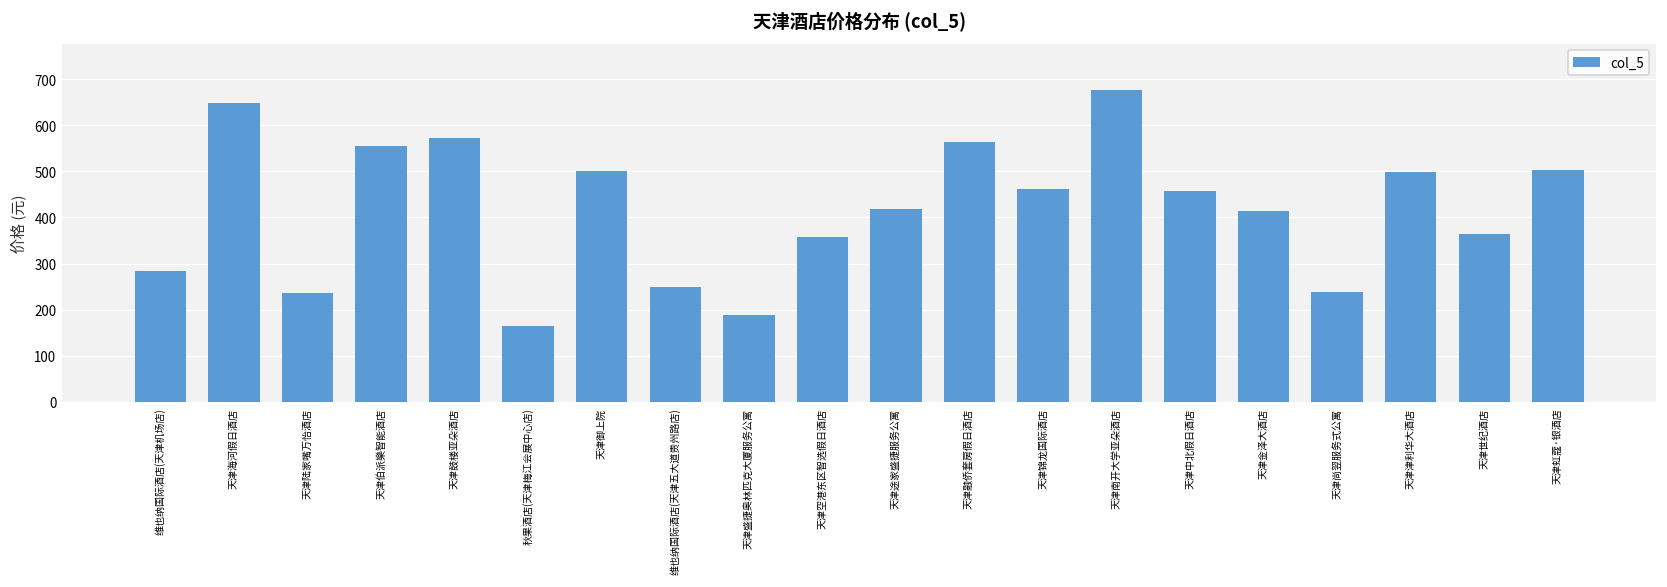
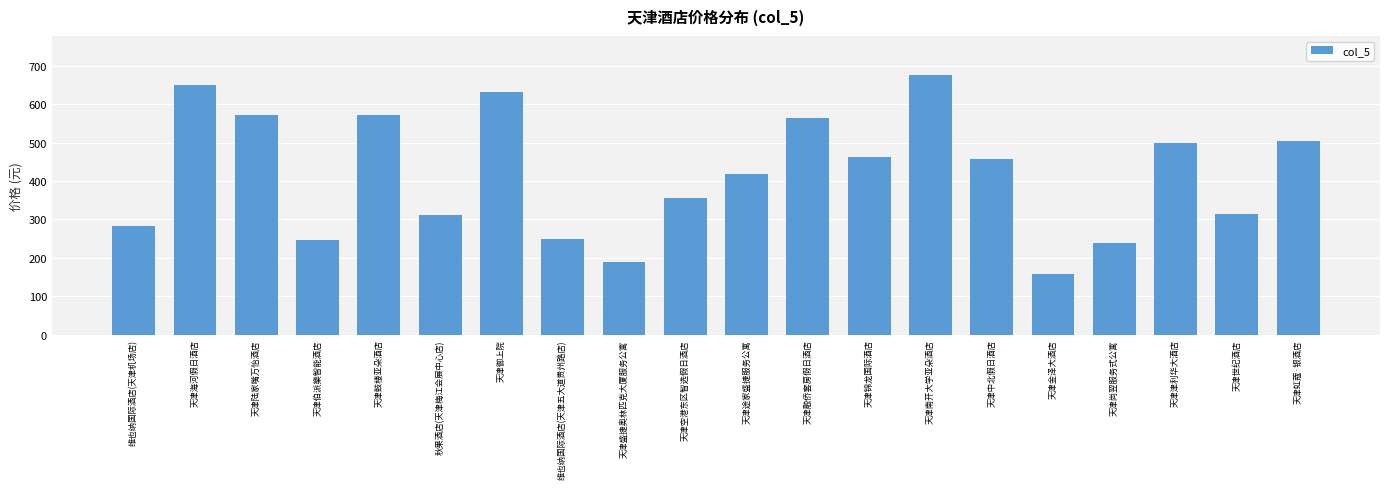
天津陆家嘴万怡酒店: 240 -> 570
天津伯派樂智能酒店: 550 -> 250
秋果酒店(天津梅江会展中心店): 160 -> 310
天津御上院: 500 -> 630
天津金泽大酒店: 410 -> 160
天津世纪酒店: 370 -> 310
